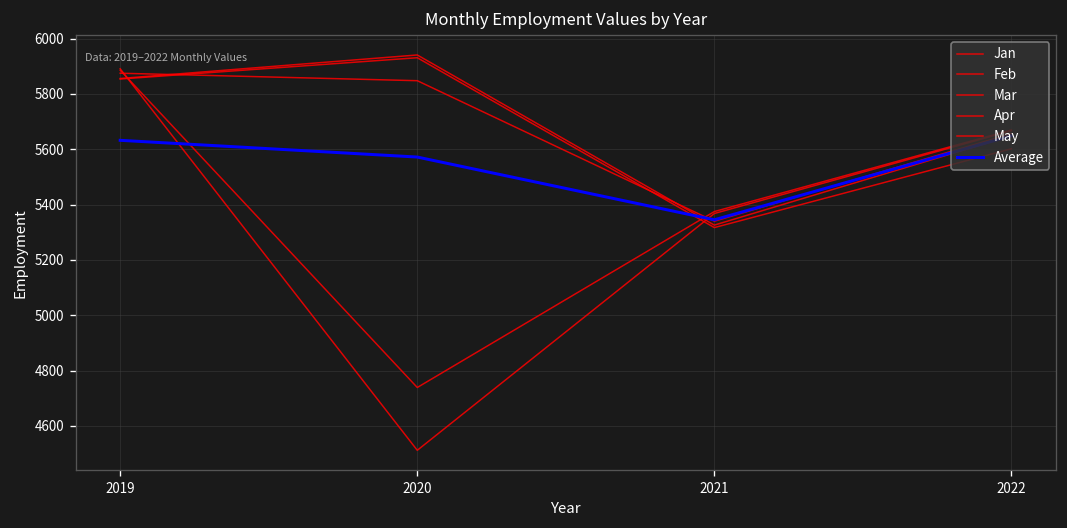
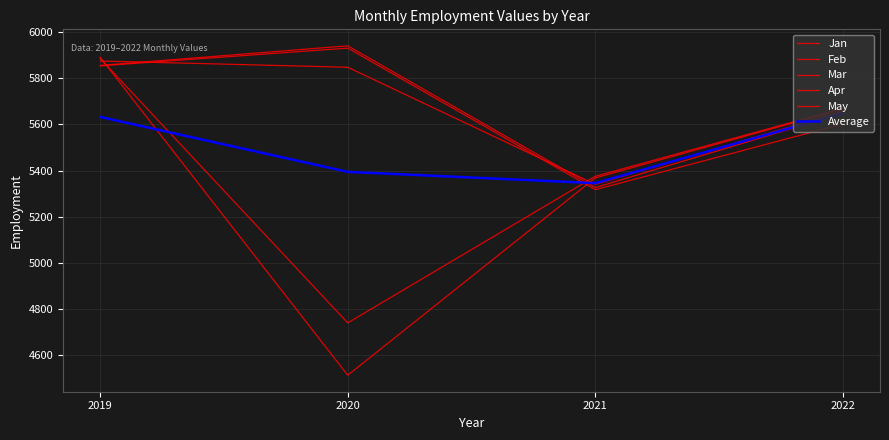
Average, 2020: 5570 -> 5390
